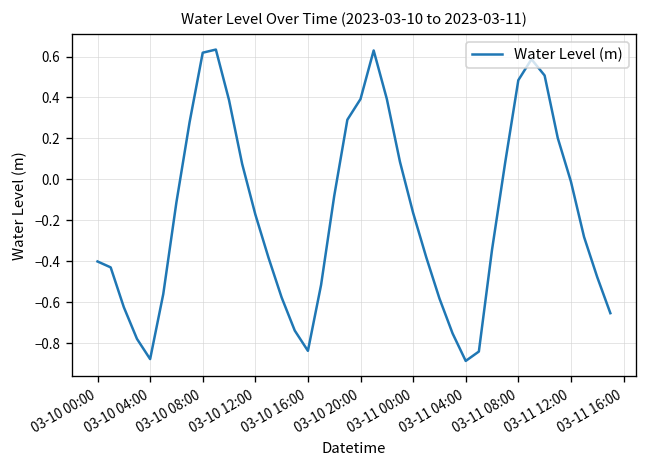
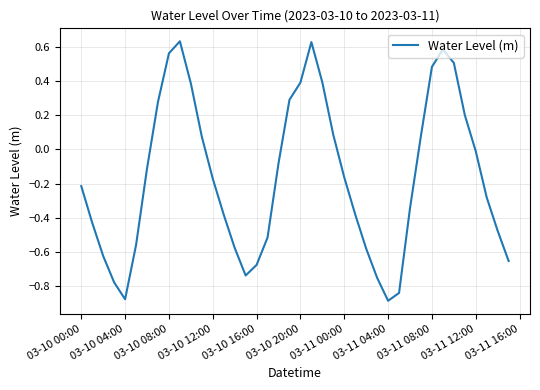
03-10 00:00: -0.40 -> -0.21
03-10 08:00: 0.62 -> 0.56
03-10 16:00: -0.84 -> -0.68
